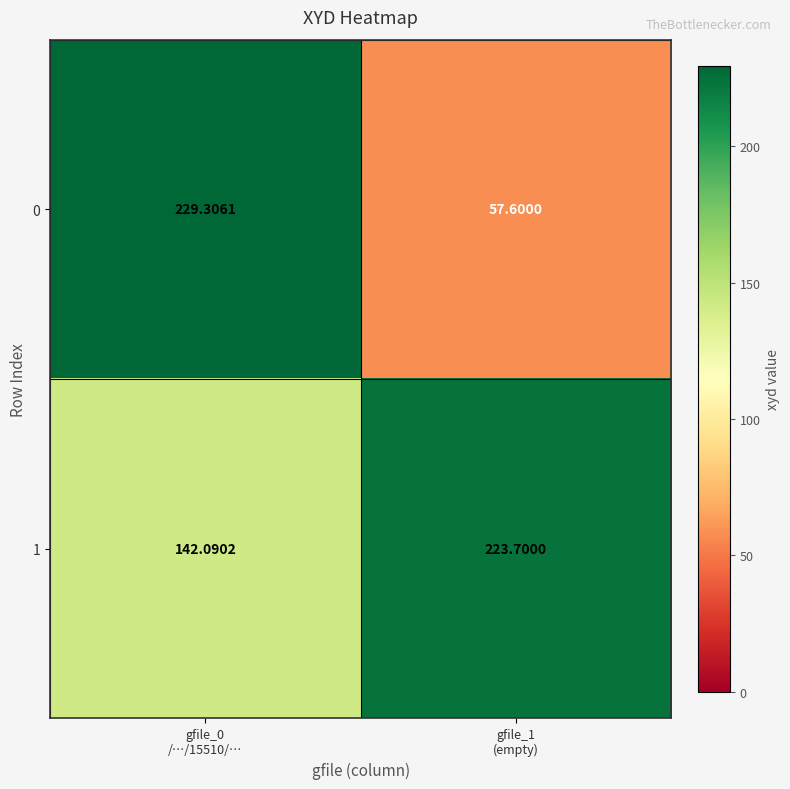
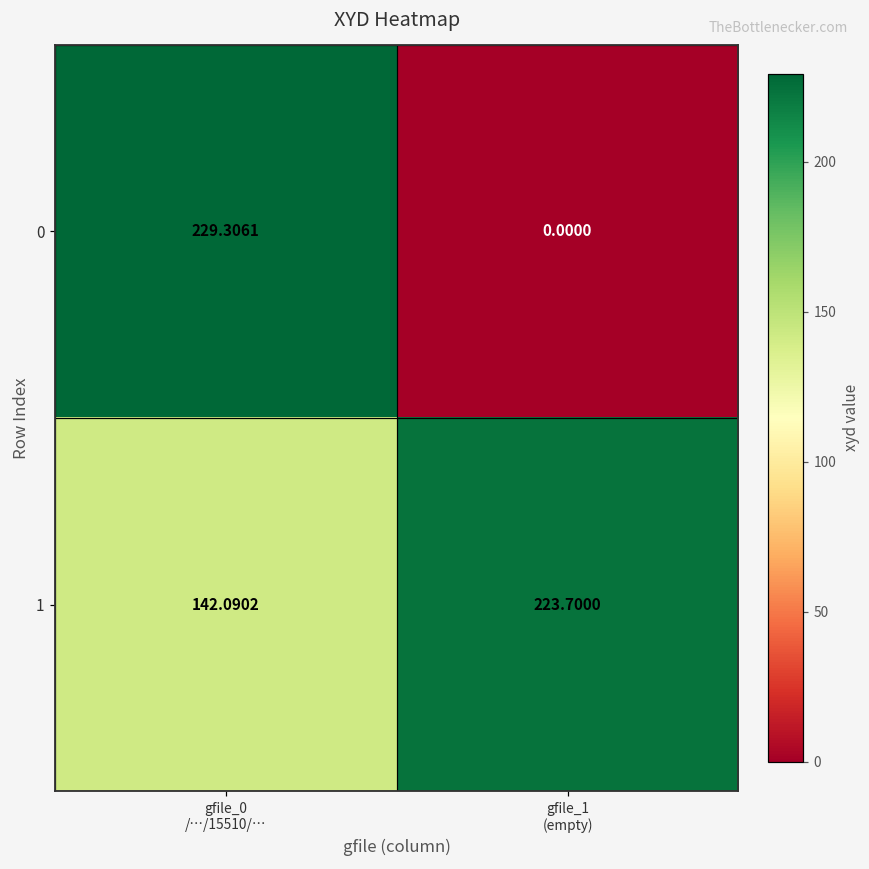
0, gfile_1 (empty): 57.6000 -> 0.0000
